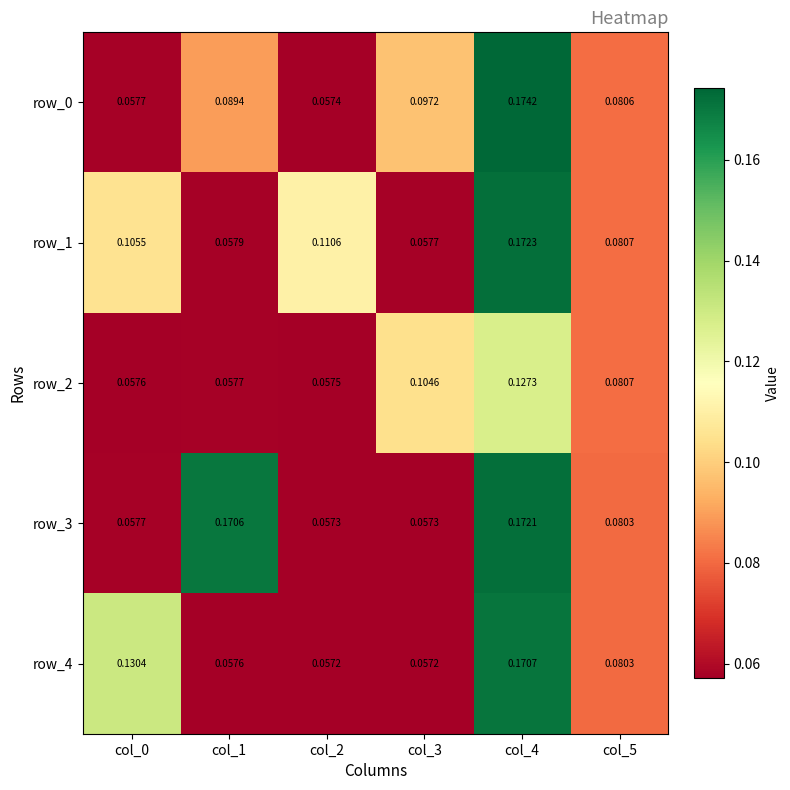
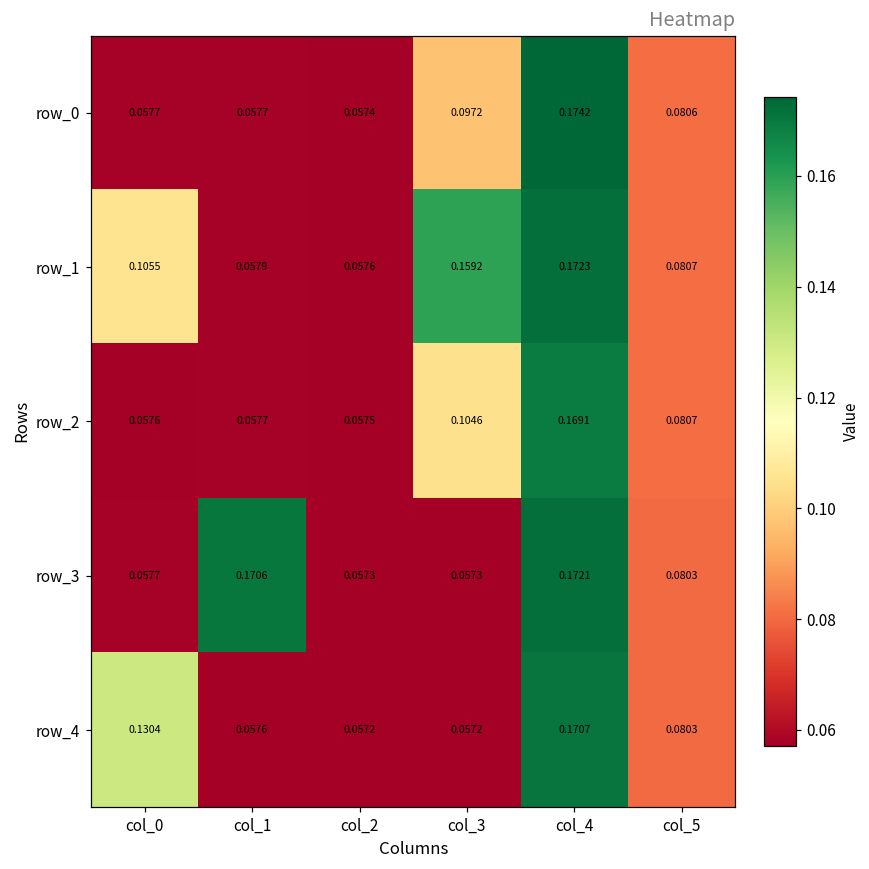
row_0, col_1: 0.0894 -> 0.0577
row_1, col_2: 0.1106 -> 0.0576
row_1, col_3: 0.0577 -> 0.1592
row_2, col_4: 0.1273 -> 0.1691
